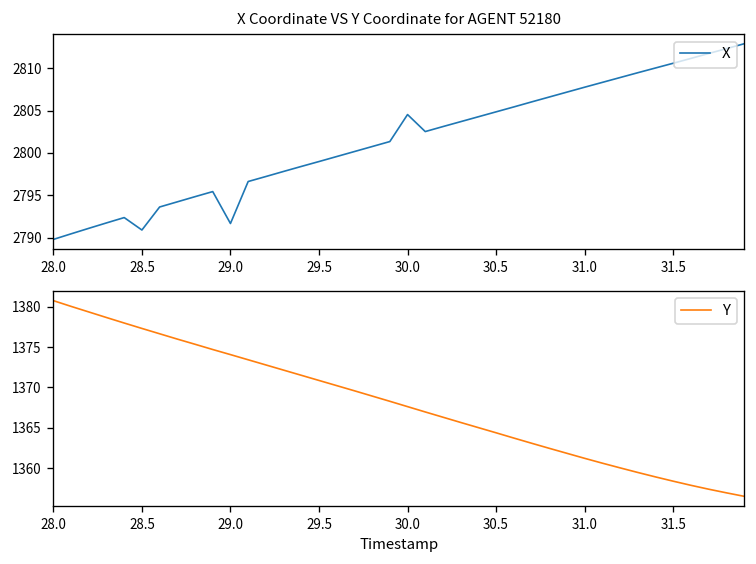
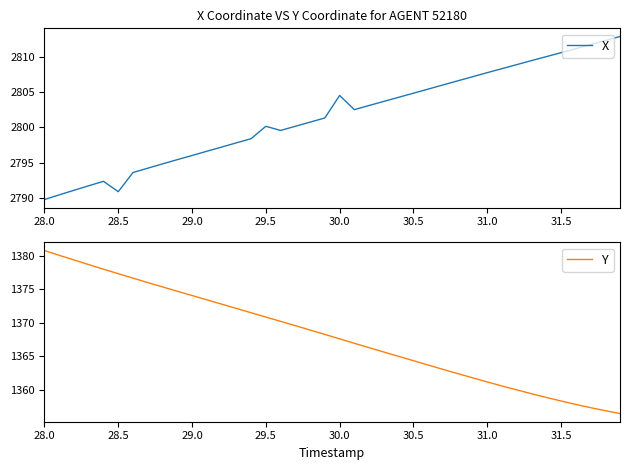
X Coordinate VS Y Coordinate for AGENT 52180, 29.0: 2792 -> 2796
X Coordinate VS Y Coordinate for AGENT 52180, 29.5: 2799 -> 2800
